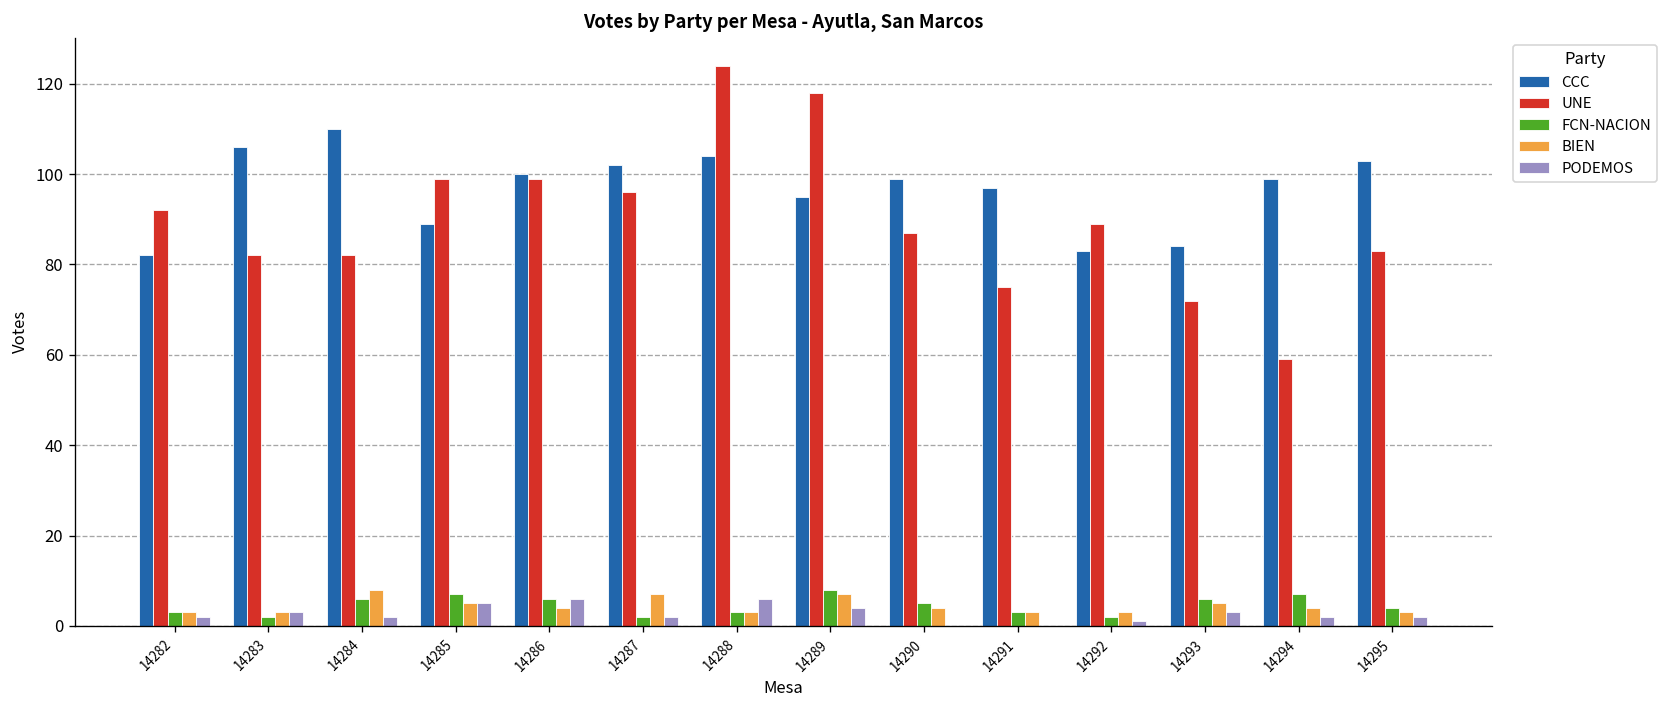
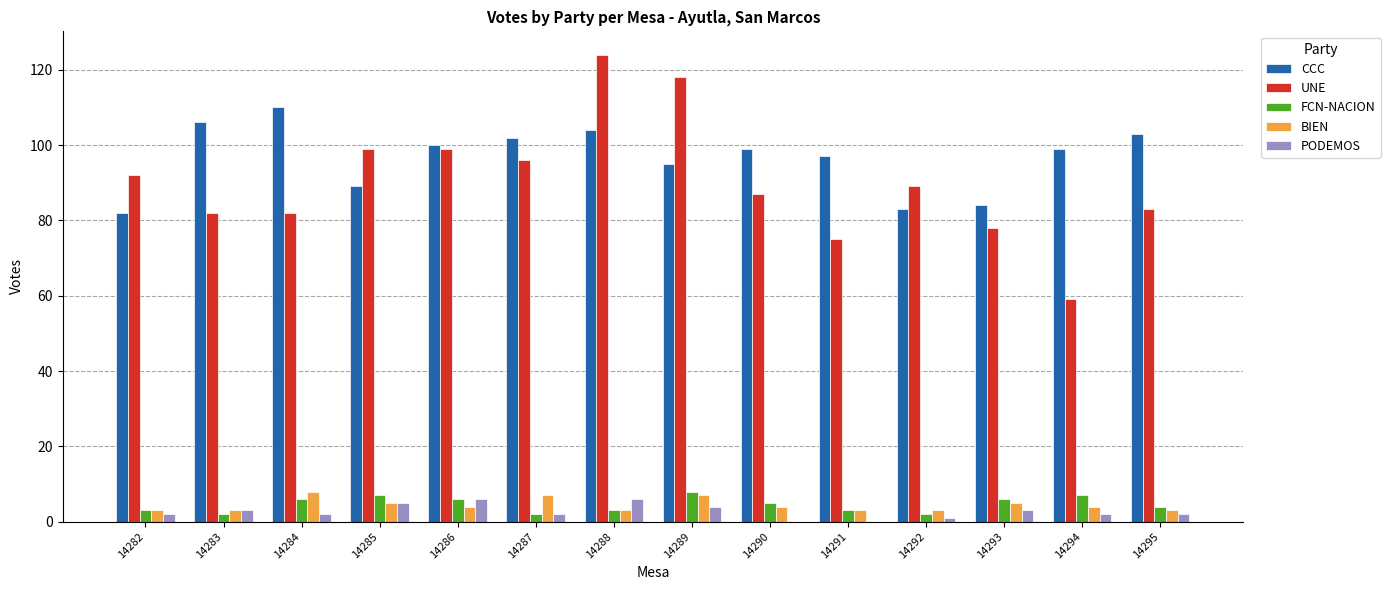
UNE, 14293: 72 -> 78
